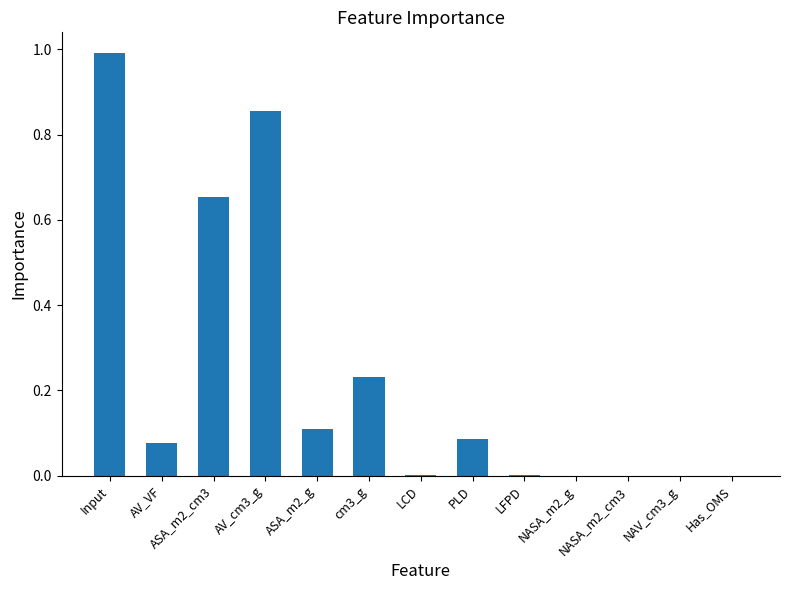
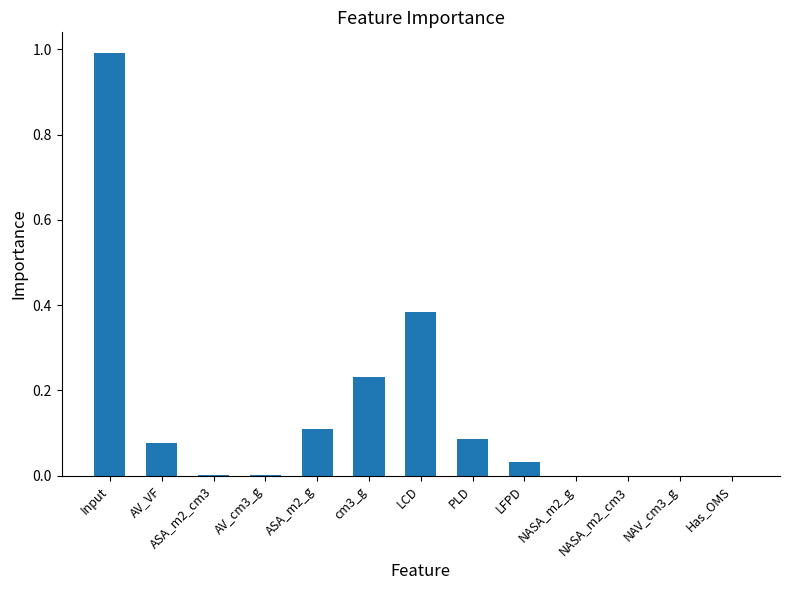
ASA_m2_cm3: 0.65 -> 0.00
AV_cm3_g: 0.85 -> 0.00
LCD: 0.00 -> 0.38
LFPD: 0.00 -> 0.03
